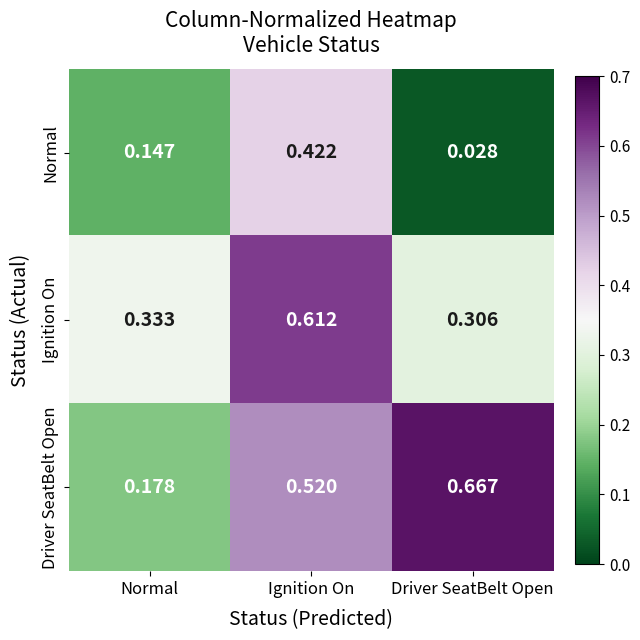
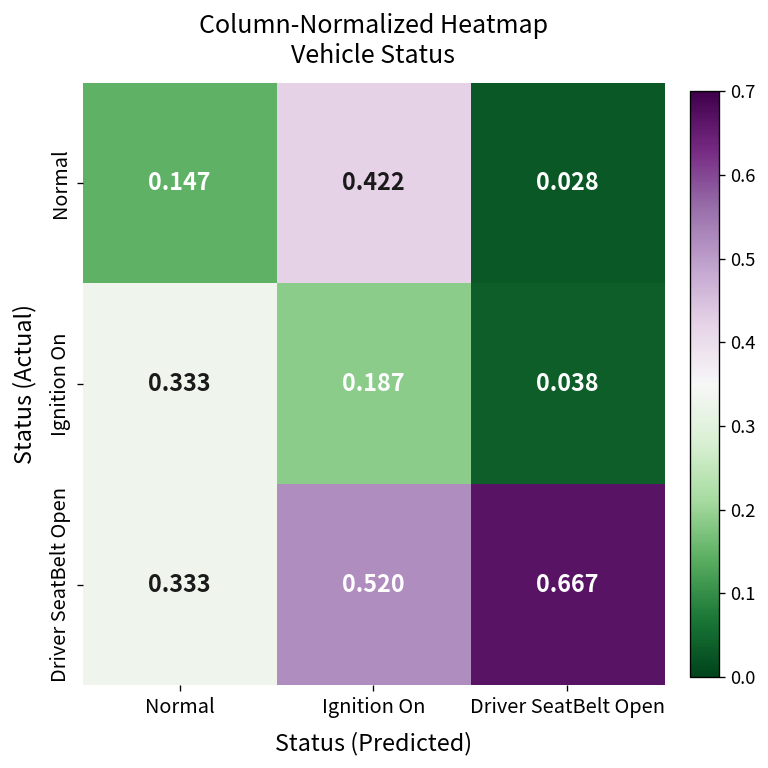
Ignition On, Ignition On: 0.612 -> 0.187
Ignition On, Driver SeatBelt Open: 0.306 -> 0.038
Driver SeatBelt Open, Normal: 0.178 -> 0.333
